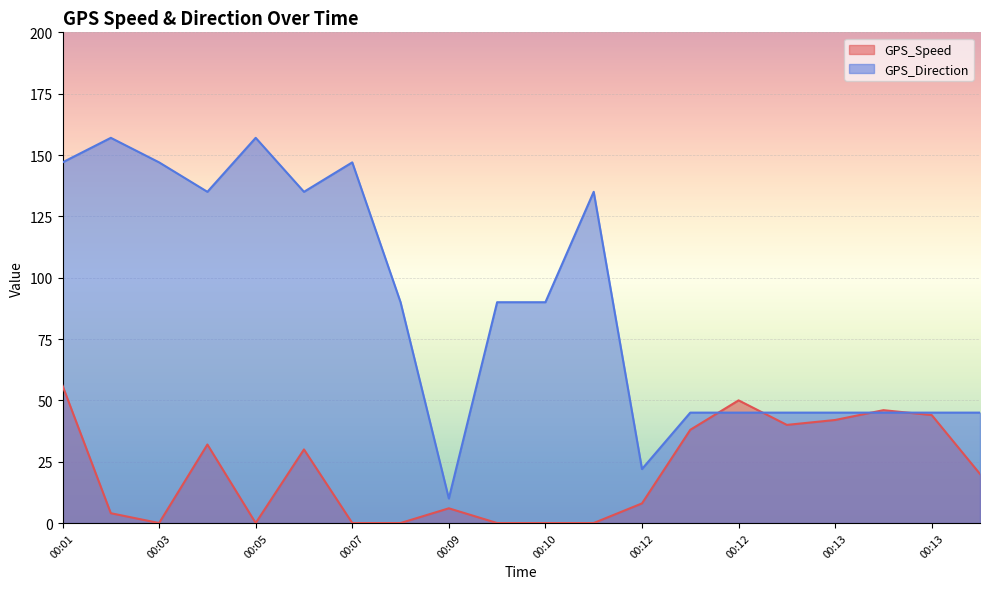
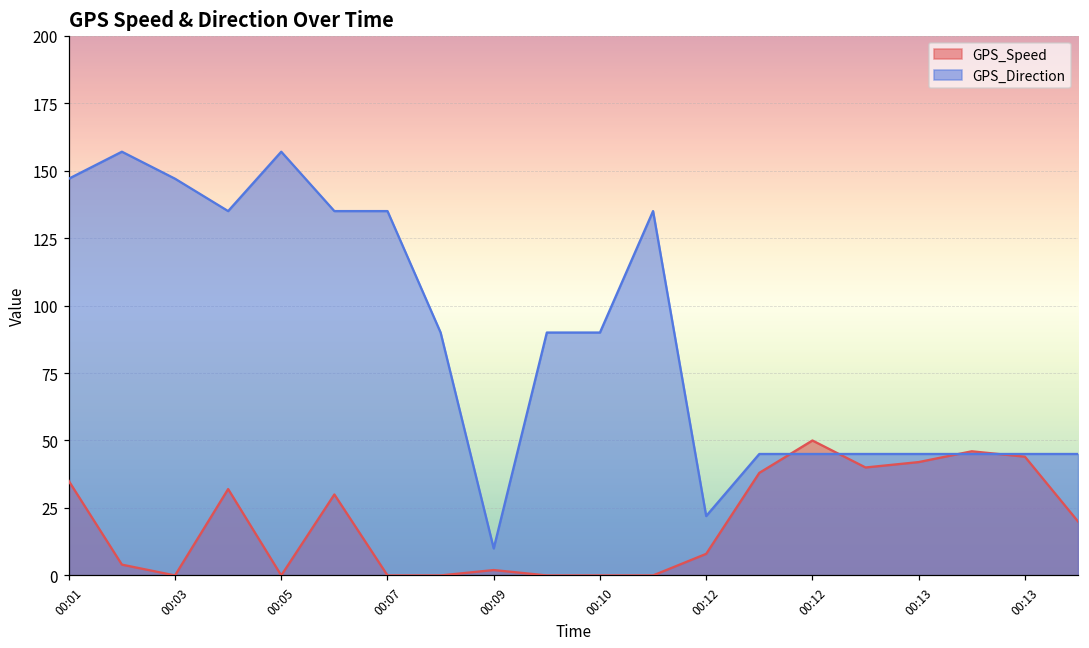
GPS_Speed, 00:01: 56 -> 35
GPS_Direction, 00:07: 147 -> 135
GPS_Speed, 00:09: 6 -> 2
